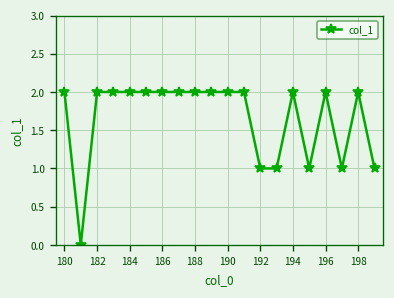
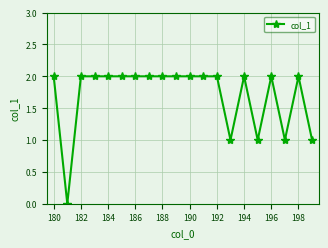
192: 1 -> 2
